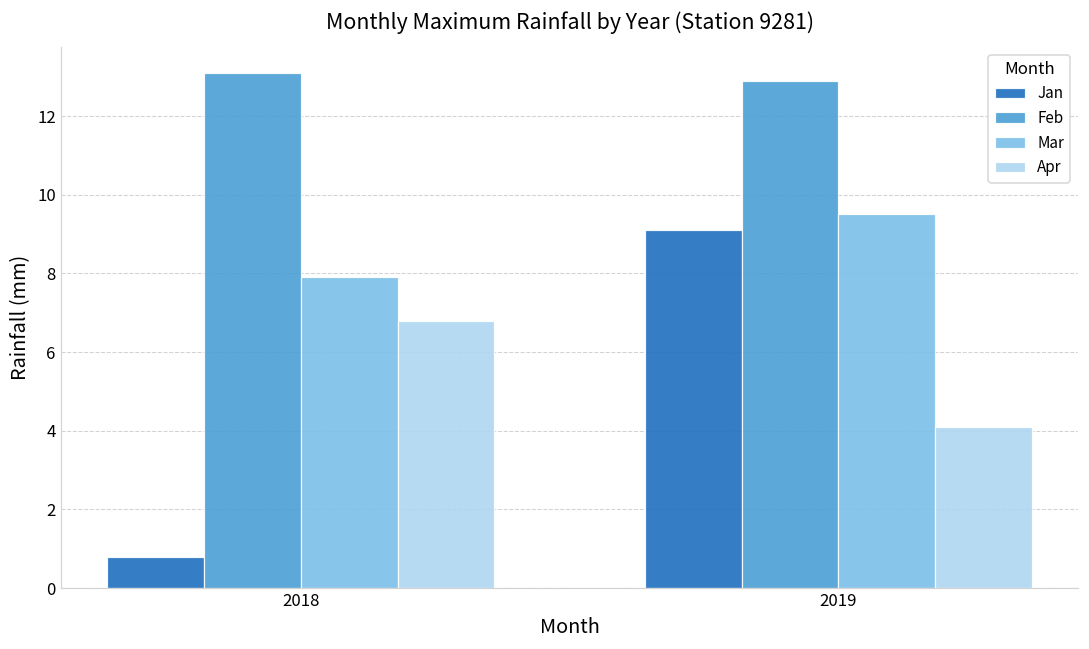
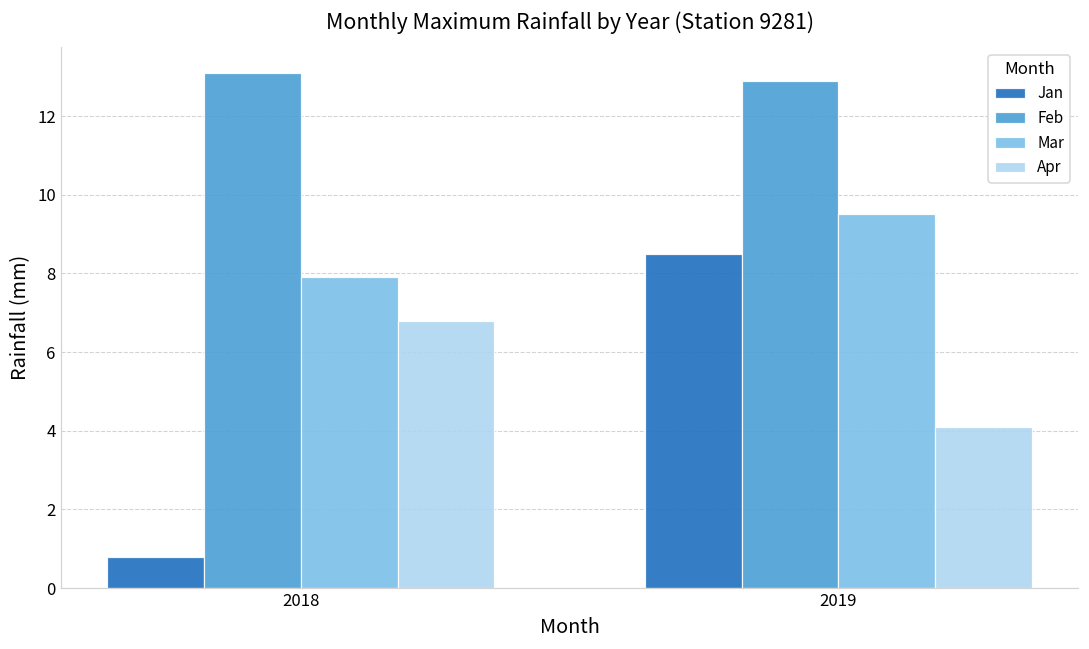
Jan, 2019: 9.1 -> 8.5
